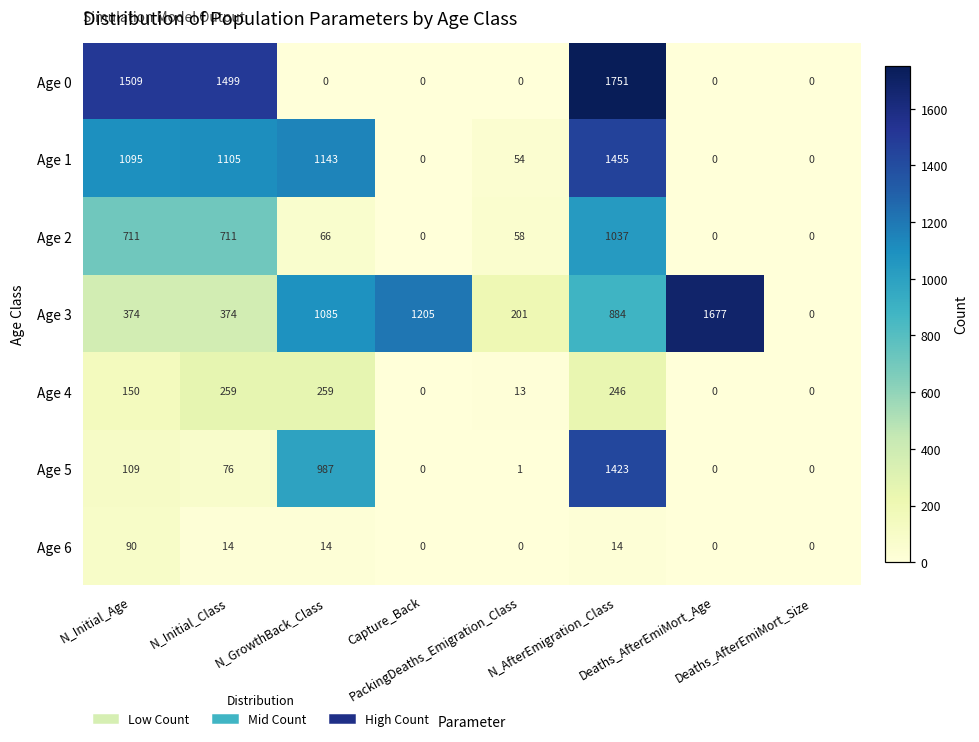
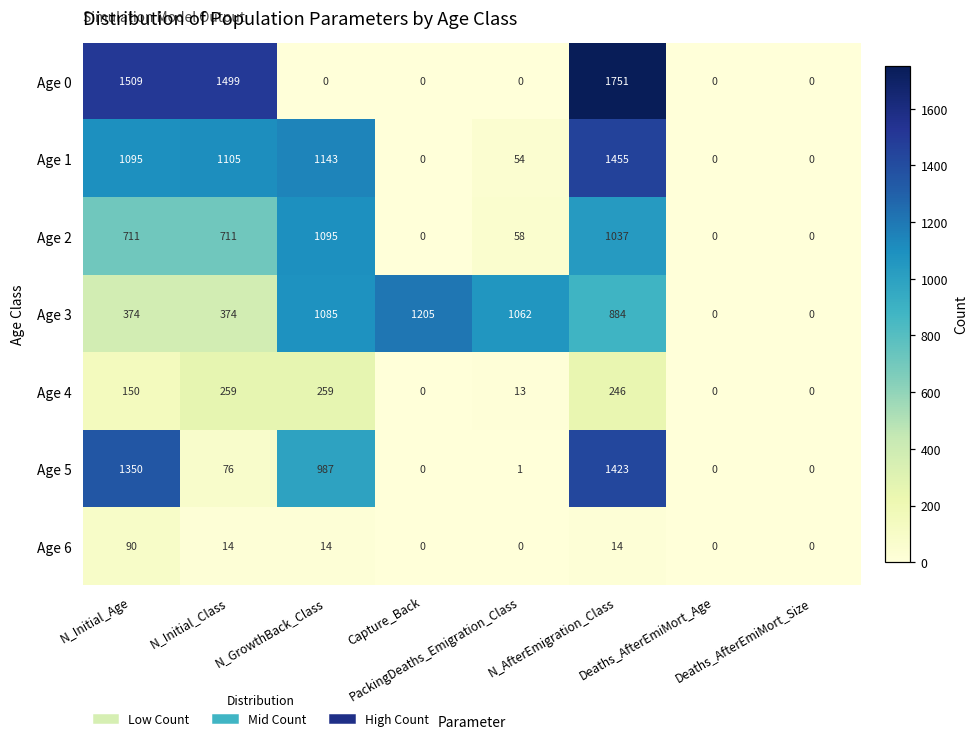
Age 2, N_GrowthBack_Class: 66 -> 1095
Age 3, PackingDeaths_Emigration_Class: 201 -> 1062
Age 3, Deaths_AfterEmiMort_Age: 1677 -> 0
Age 5, N_Initial_Age: 109 -> 1350
